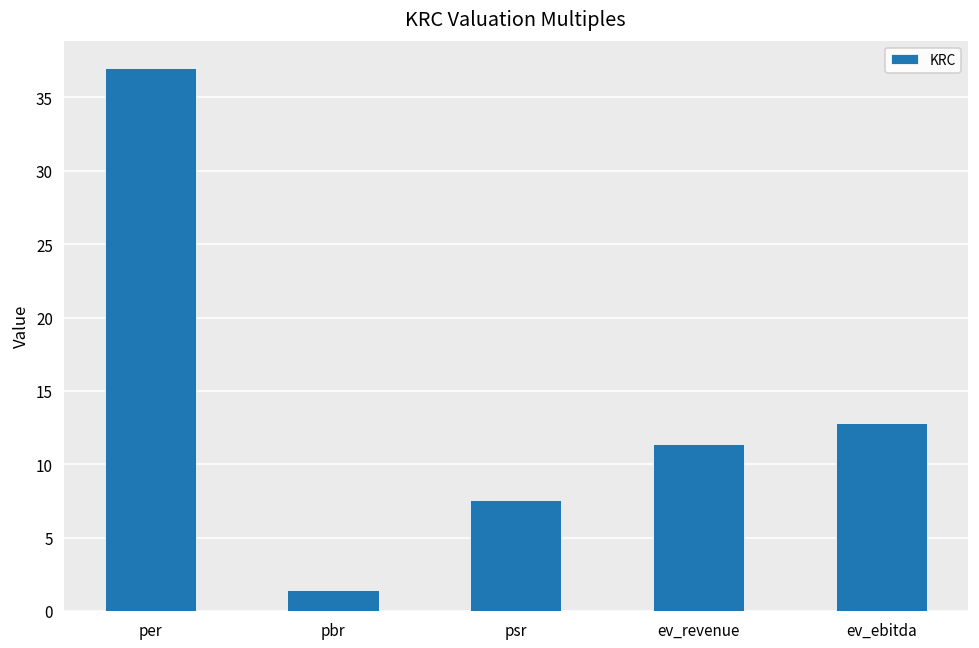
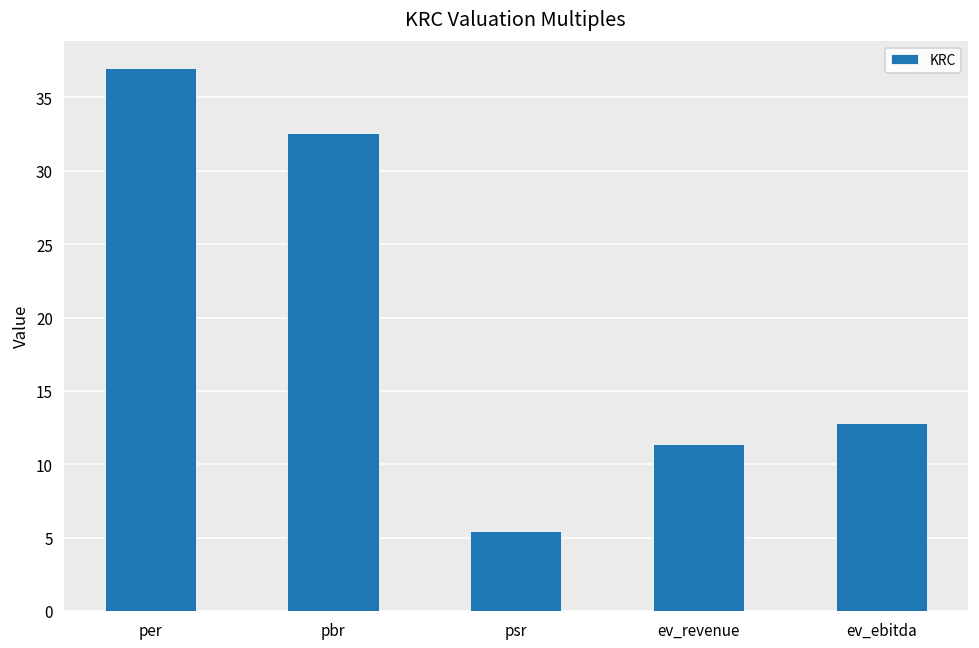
pbr: 1.4 -> 32.6
psr: 7.6 -> 5.4
